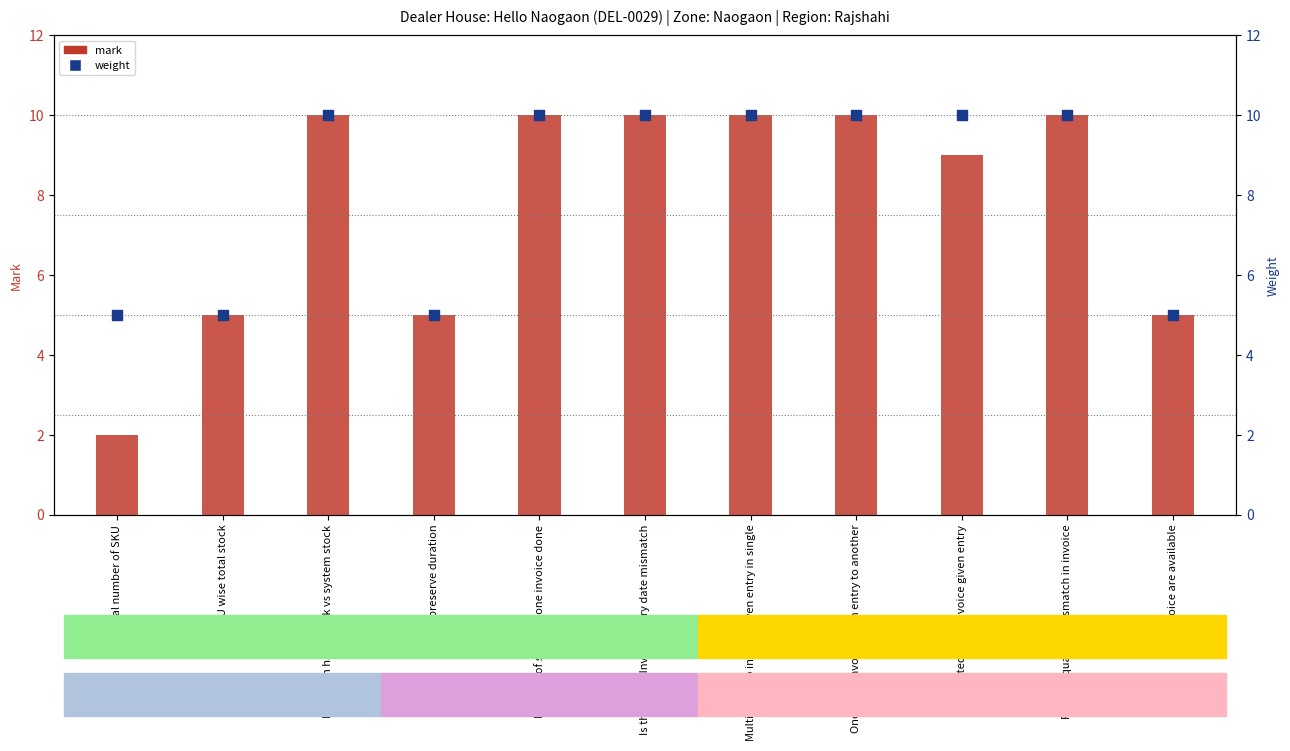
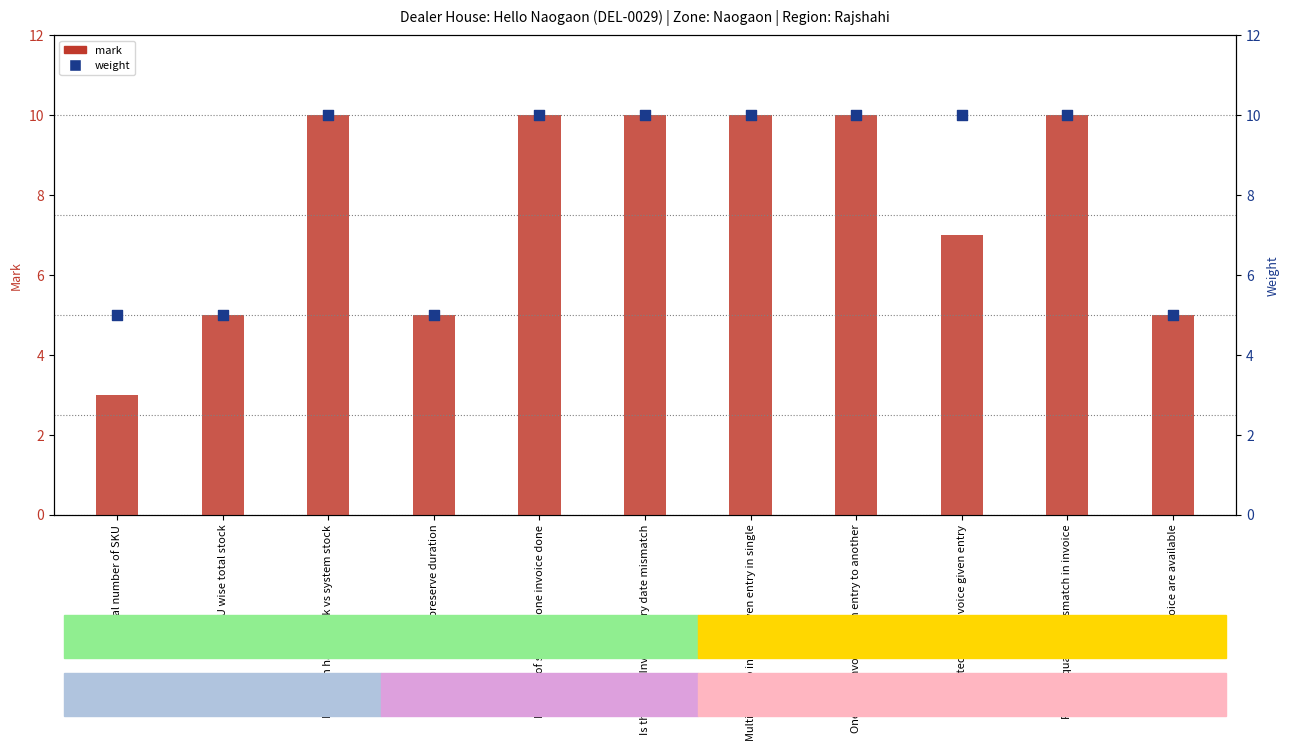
mark, Total number of SKU: 2 -> 3
mark, Unlisted retail invoice given entry: 9 -> 7
